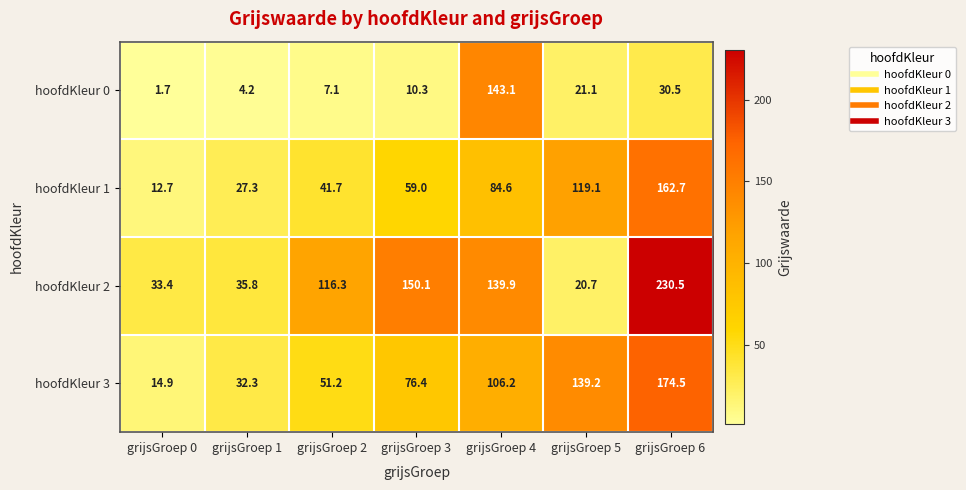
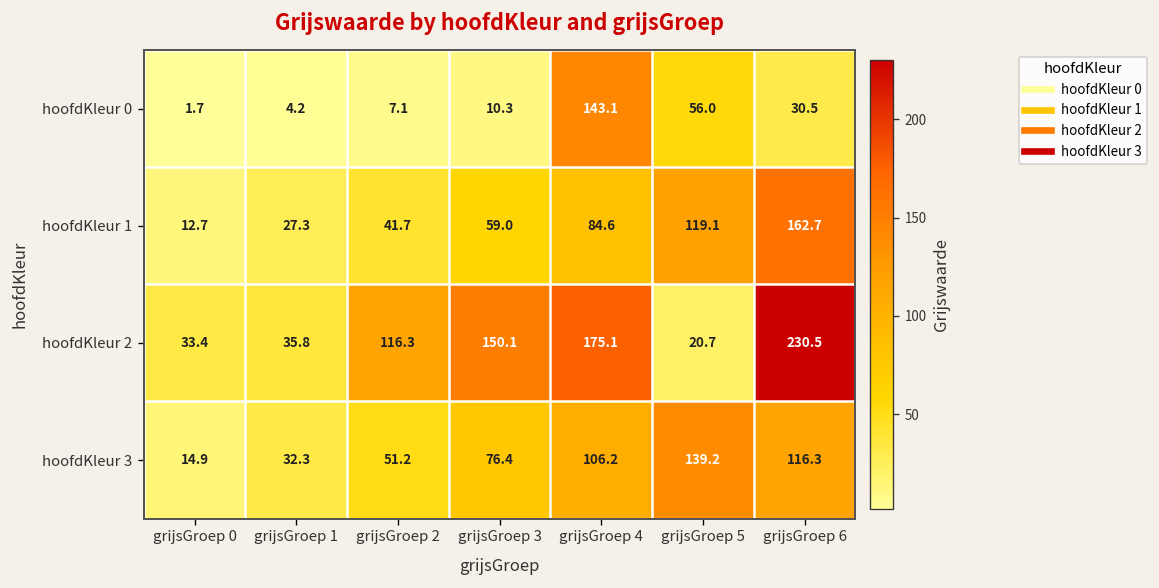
hoofdKleur 0, grijsGroep 5: 21.1 -> 56.0
hoofdKleur 2, grijsGroep 4: 139.9 -> 175.1
hoofdKleur 3, grijsGroep 6: 174.5 -> 116.3
